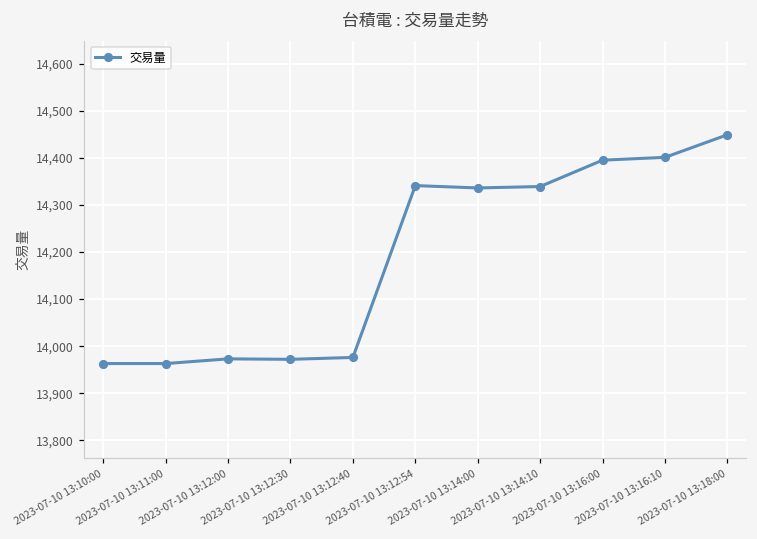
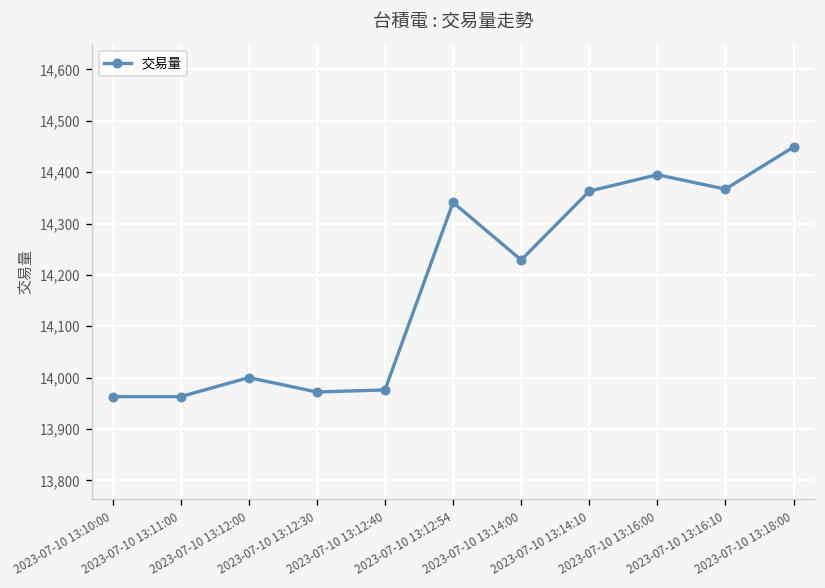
2023-07-10 13:12:00: 13,970 -> 14,000
2023-07-10 13:14:00: 14,340 -> 14,230
2023-07-10 13:14:10: 14,340 -> 14,360
2023-07-10 13:16:10: 14,400 -> 14,370
